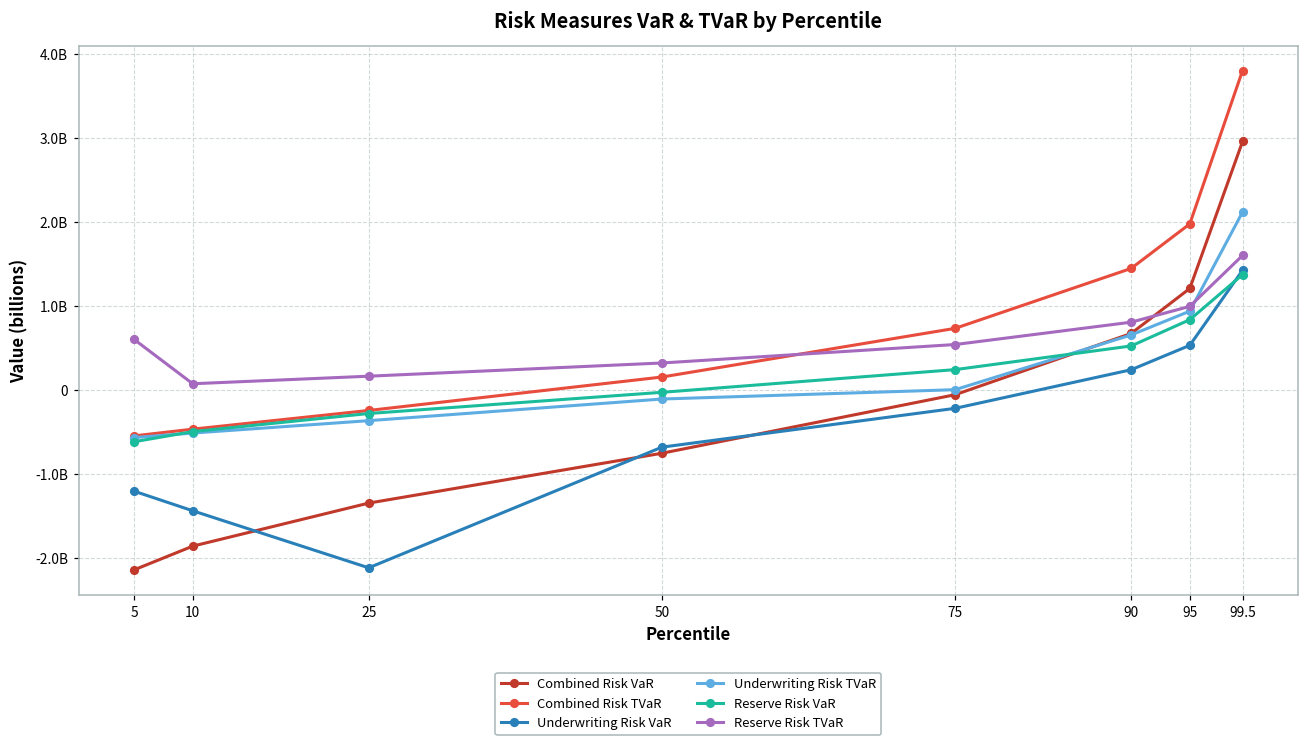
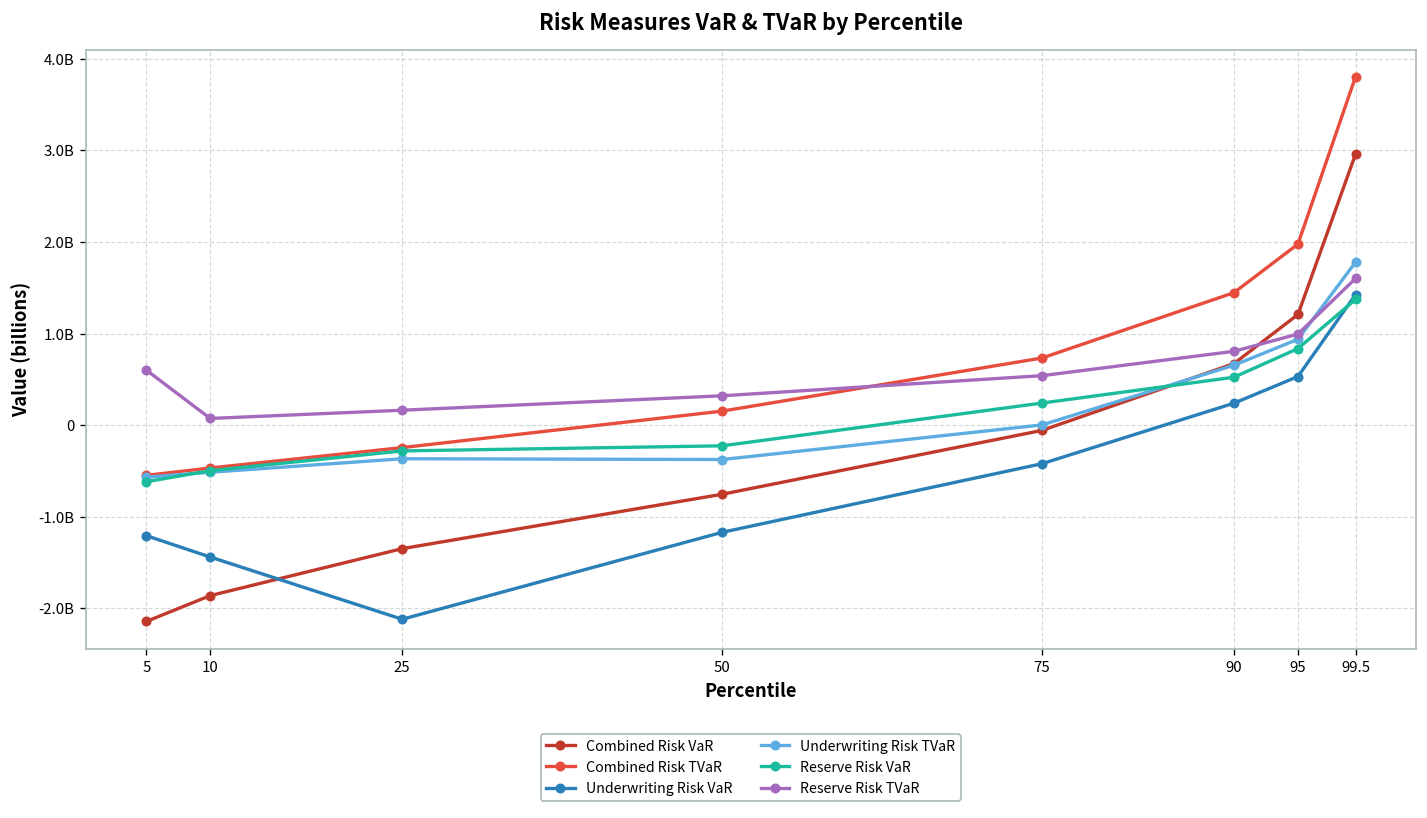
Underwriting Risk VaR, 50: -700000000 -> -1200000000
Underwriting Risk TVaR, 50: -100000000 -> -400000000
Reserve Risk VaR, 50: 0 -> -200000000
Underwriting Risk VaR, 75: -200000000 -> -400000000
Underwriting Risk TVaR, 99.5: 2100000000 -> 1800000000
